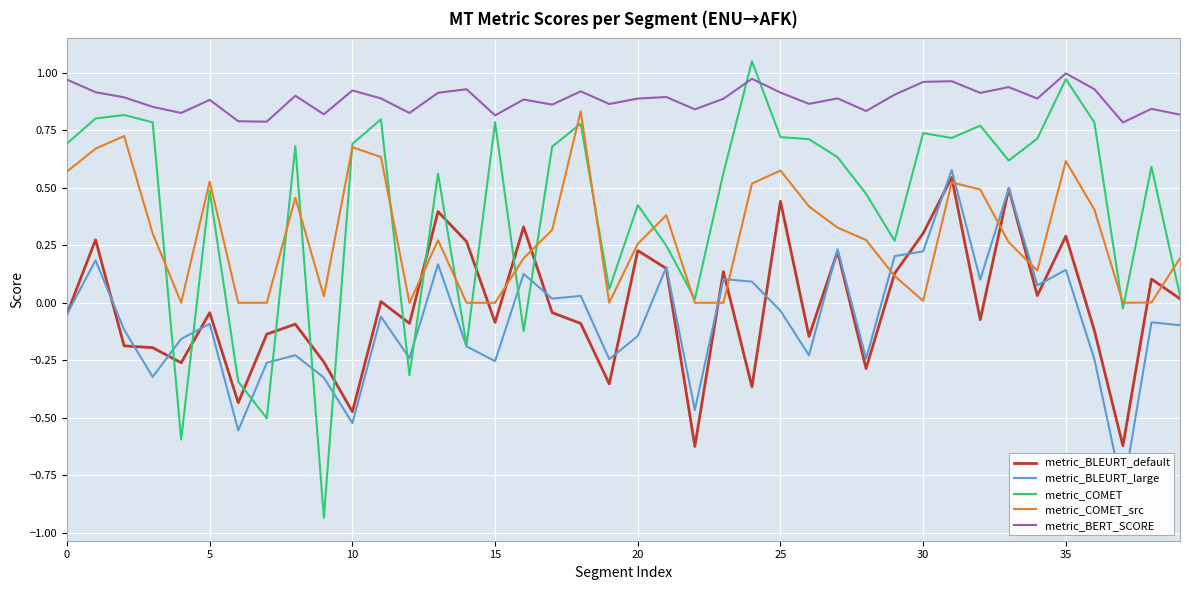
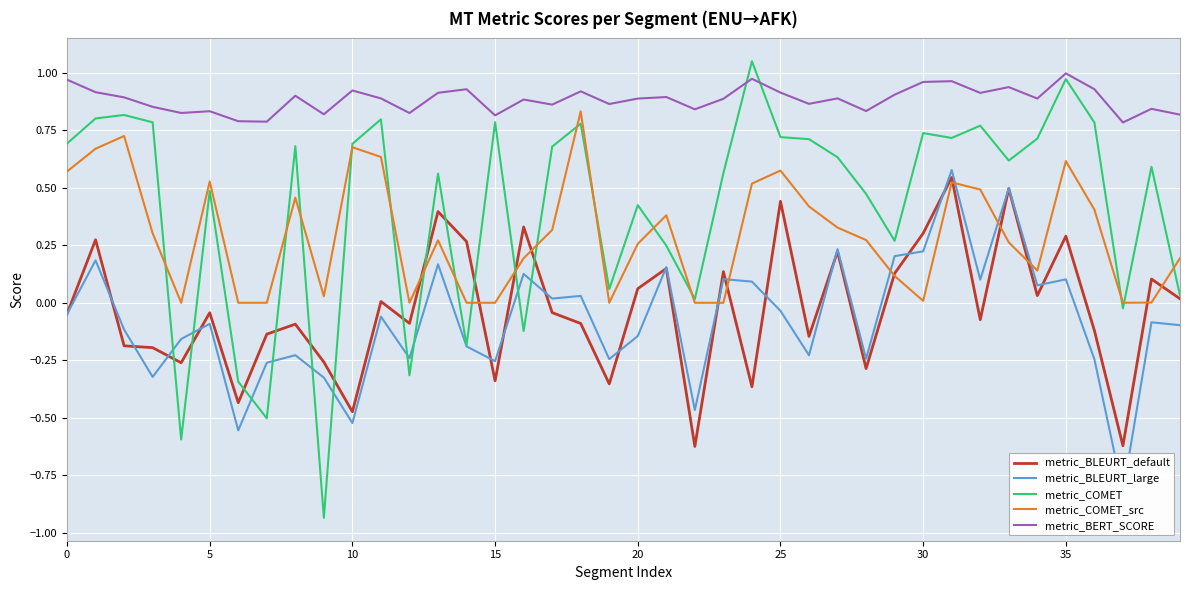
metric_BERT_SCORE, 5: 0.88 -> 0.83
metric_BLEURT_default, 15: -0.09 -> -0.34
metric_BLEURT_default, 20: 0.23 -> 0.06
metric_BLEURT_large, 35: 0.14 -> 0.10
